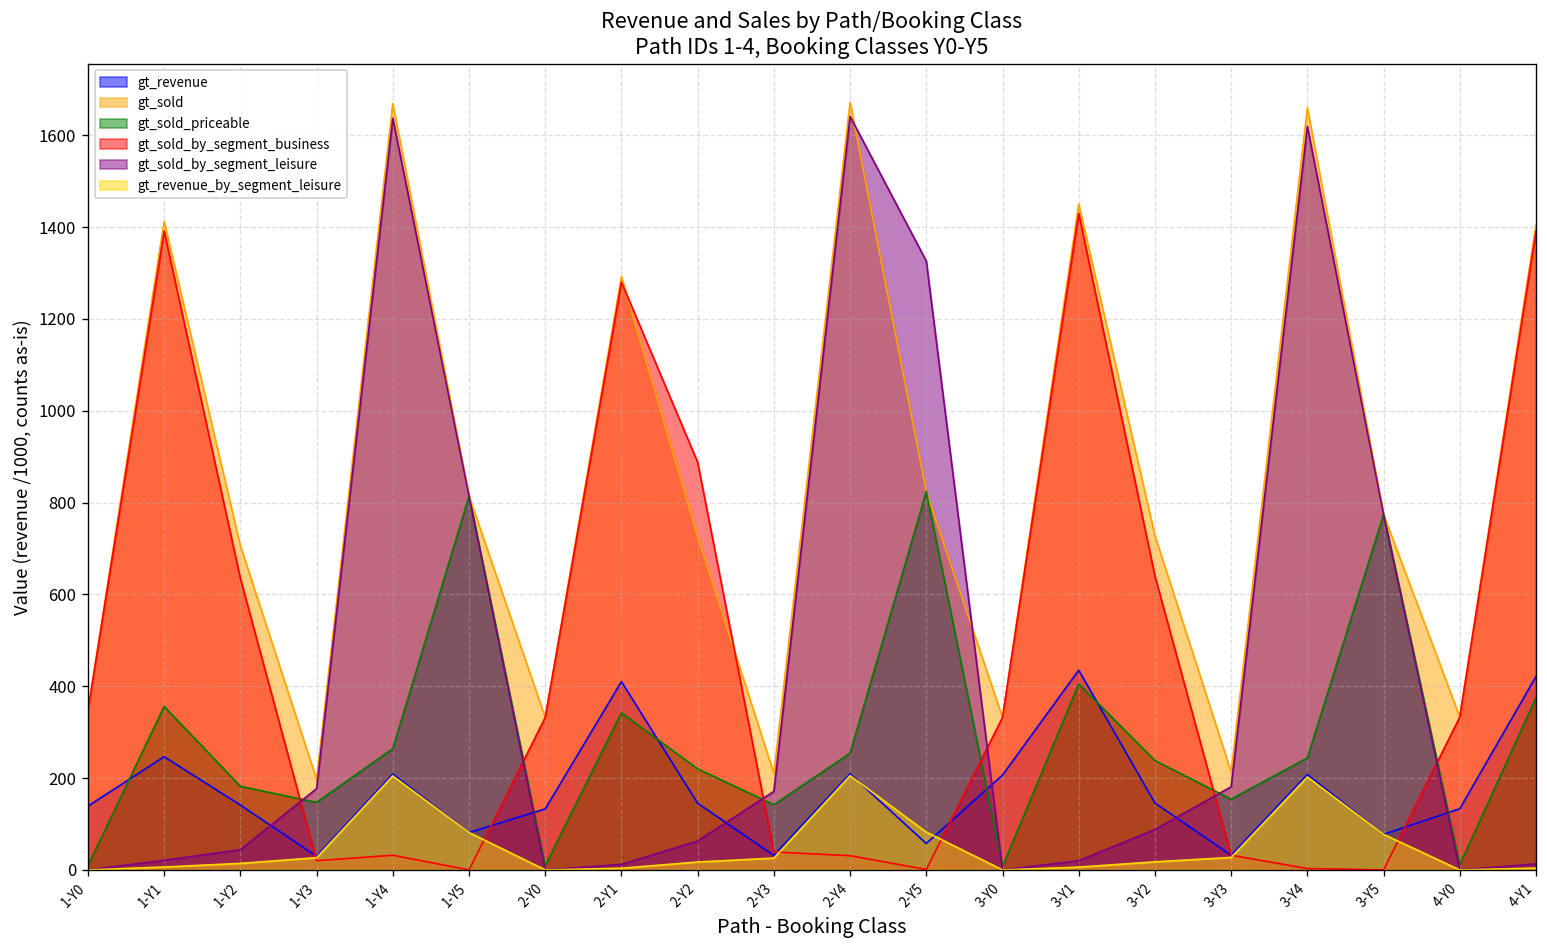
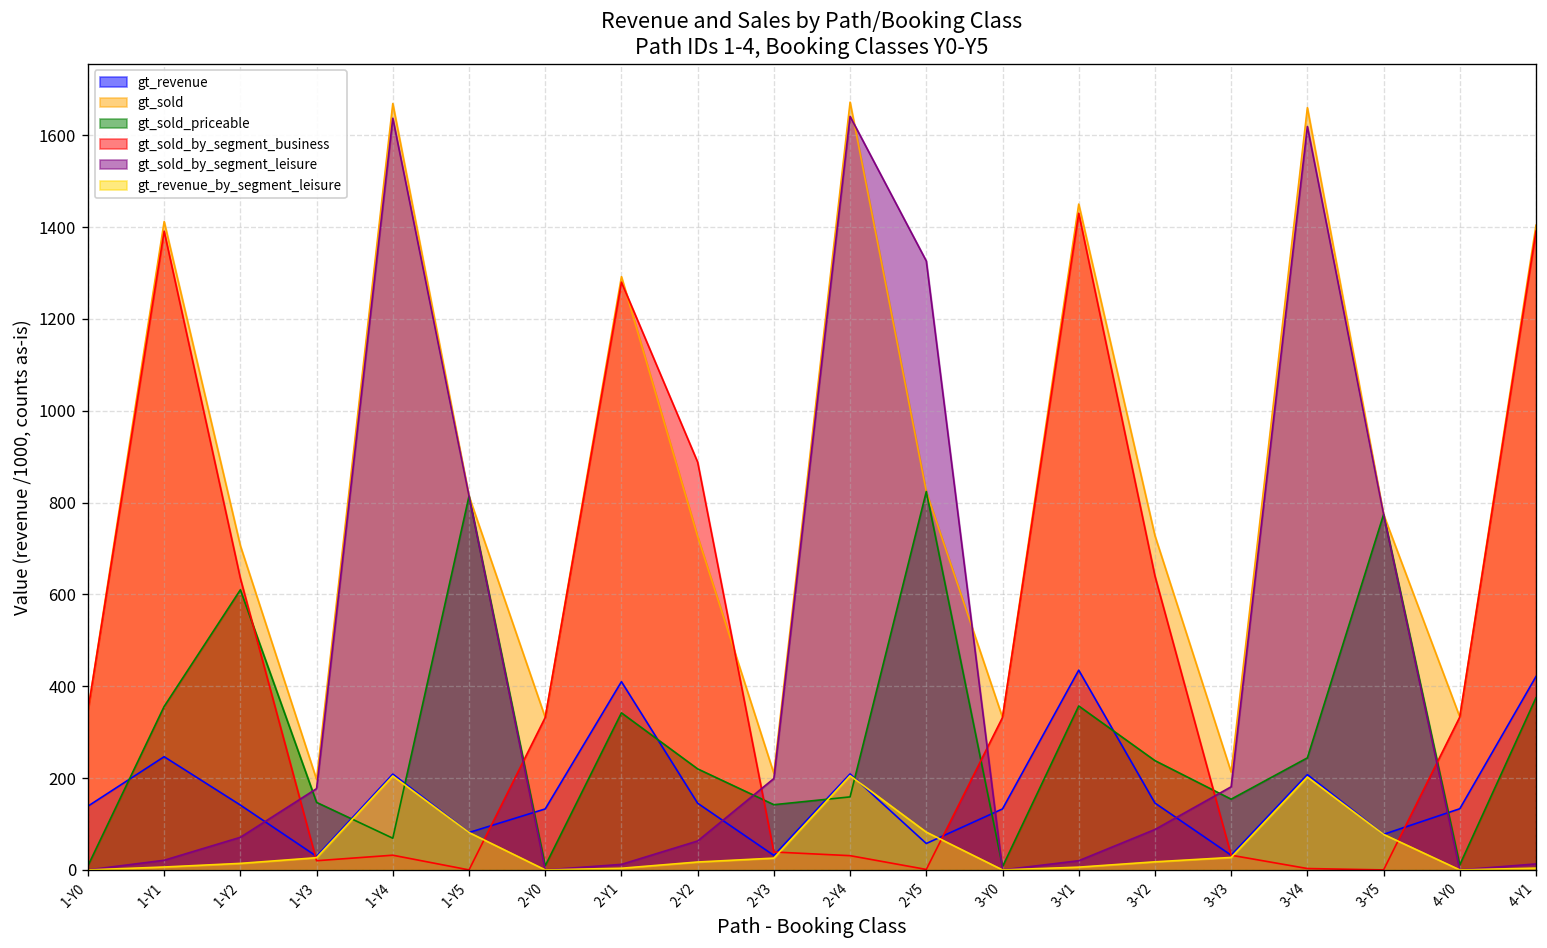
gt_sold_priceable, 1-Y2: 180 -> 610
gt_sold_by_segment_leisure, 1-Y2: 40 -> 70
gt_sold_priceable, 1-Y4: 260 -> 70
gt_sold_by_segment_leisure, 2-Y3: 170 -> 200
gt_sold_priceable, 2-Y4: 250 -> 160
gt_revenue, 3-Y0: 210 -> 130
gt_sold_priceable, 3-Y1: 410 -> 360
